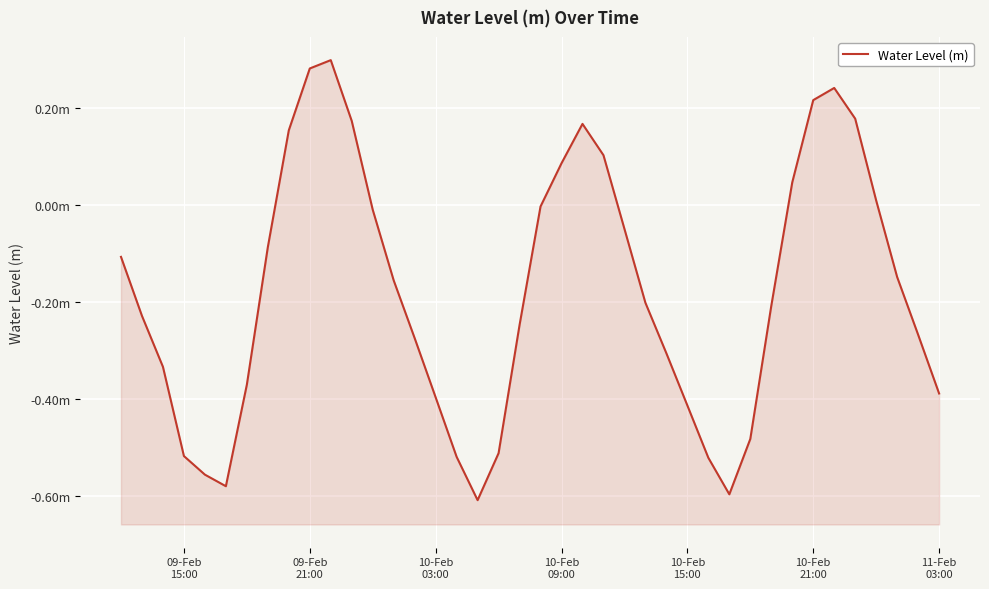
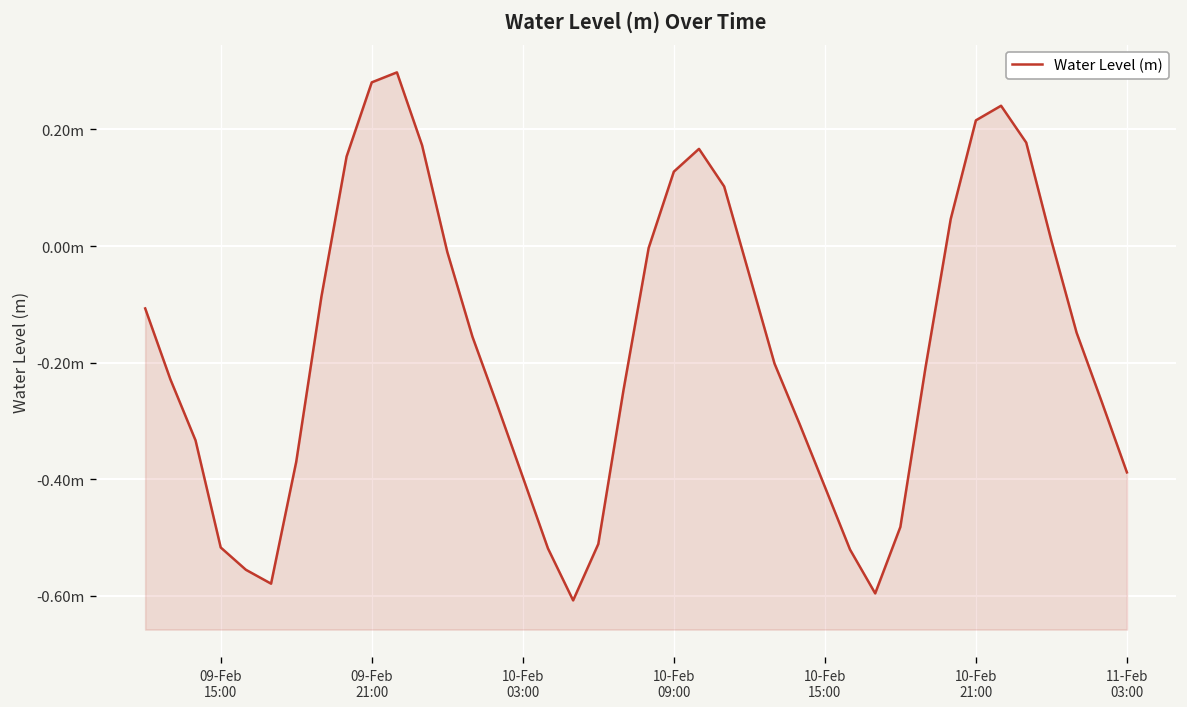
10-Feb 09:00: 0.09m -> 0.13m
